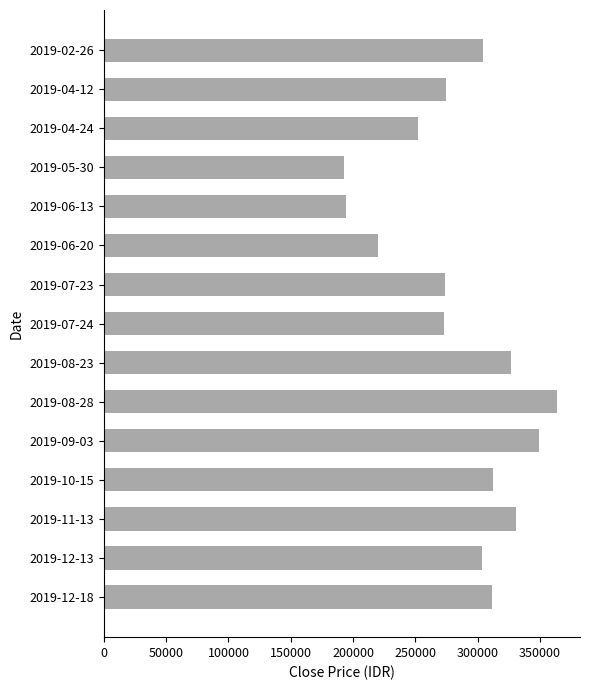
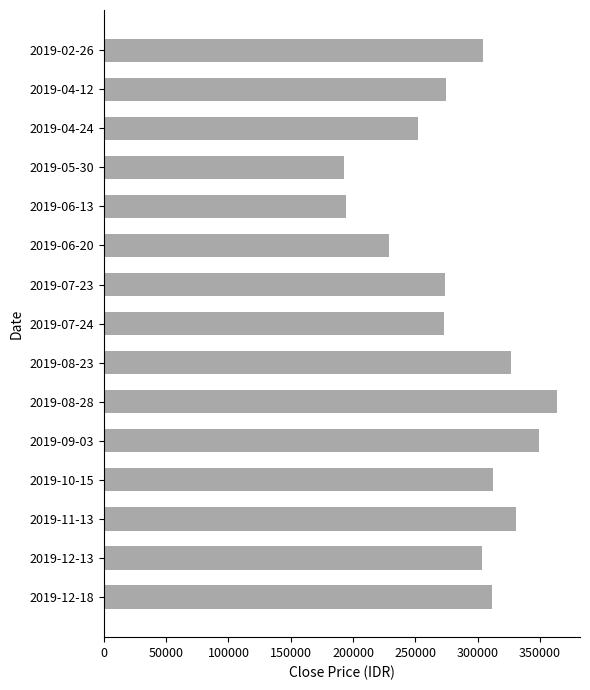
2019-06-20: 220000 -> 229000
